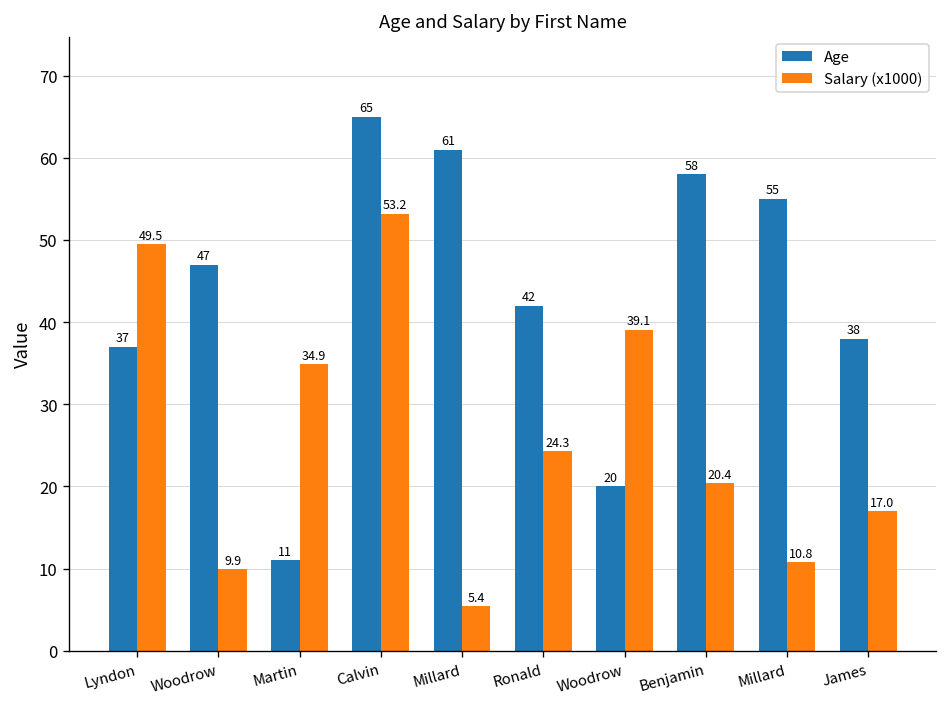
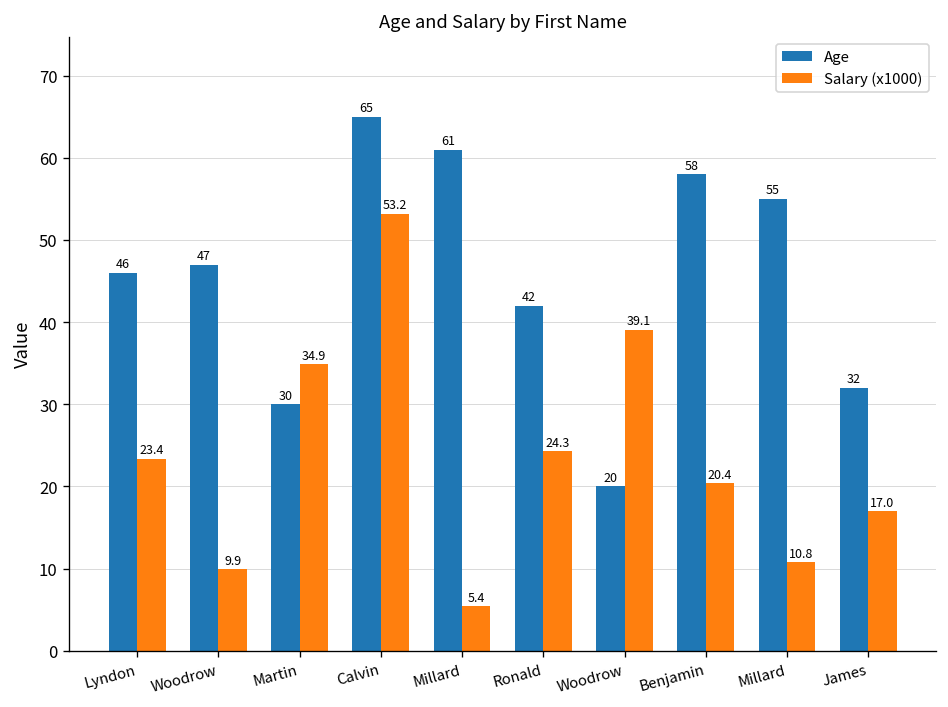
Age, Lyndon: 37 -> 46
Salary (x1000), Lyndon: 49.5 -> 23.4
Age, Martin: 11 -> 30
Age, James: 38 -> 32
